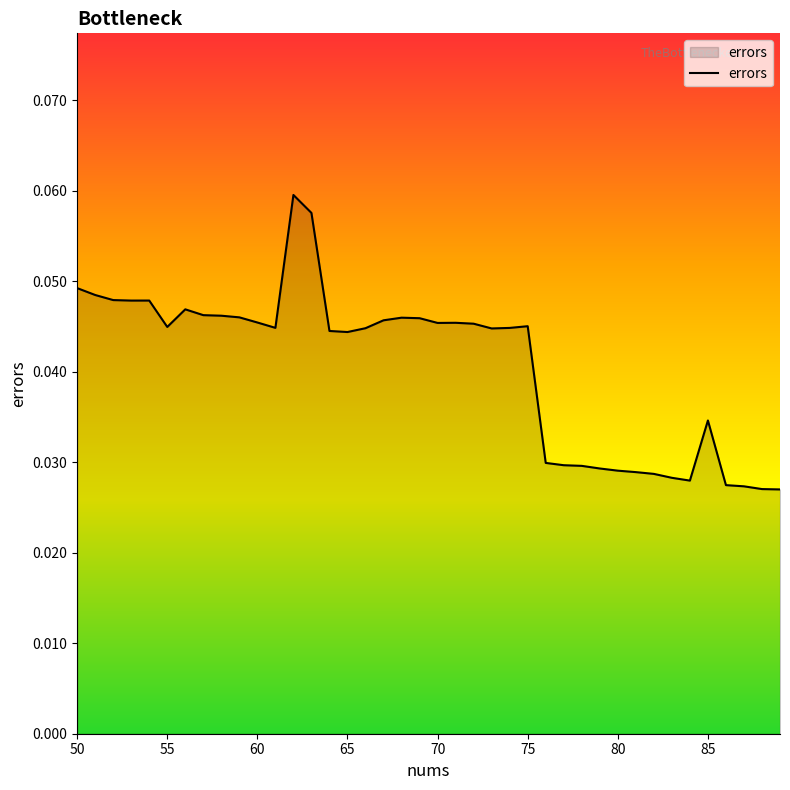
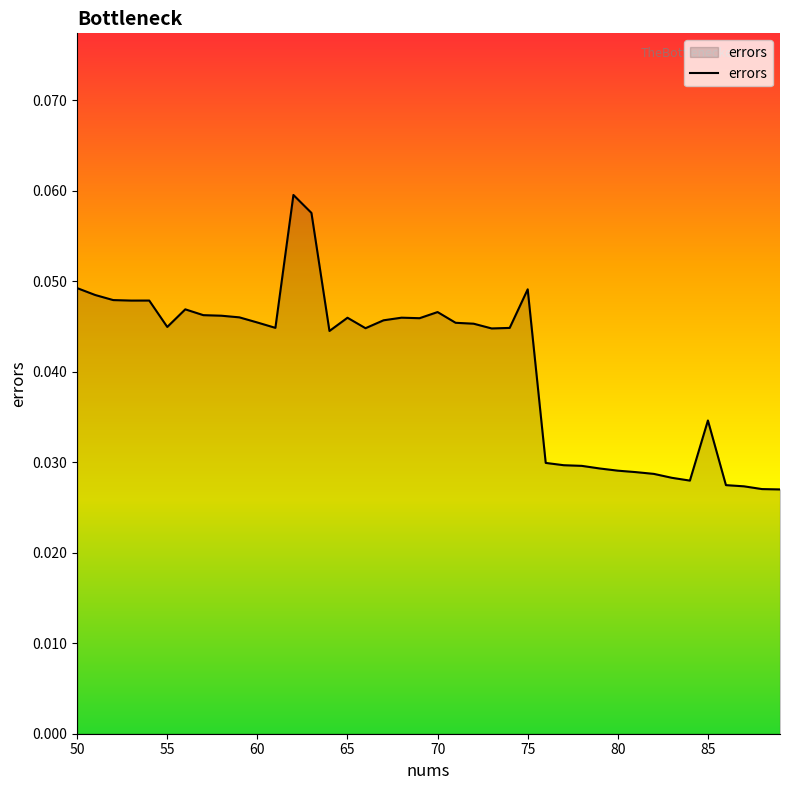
65: 0.044 -> 0.046
70: 0.045 -> 0.047
75: 0.045 -> 0.049
